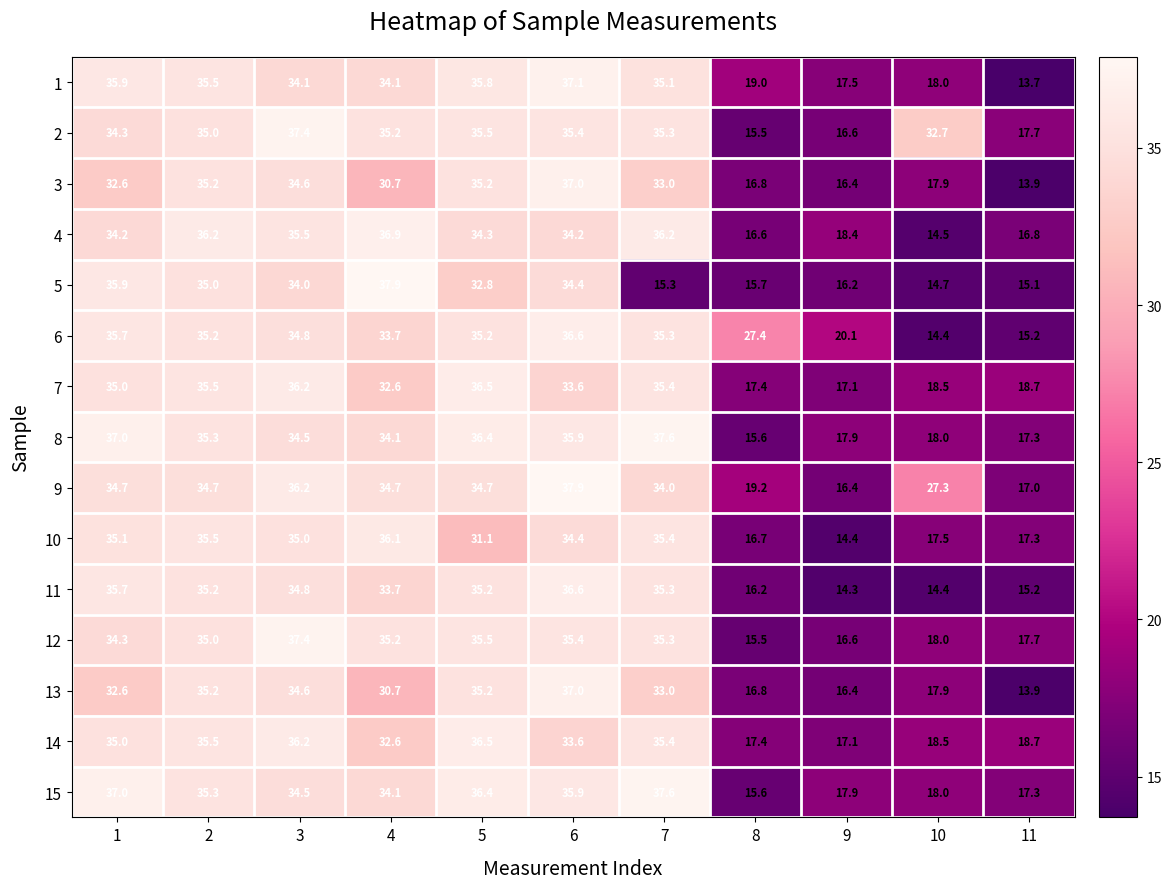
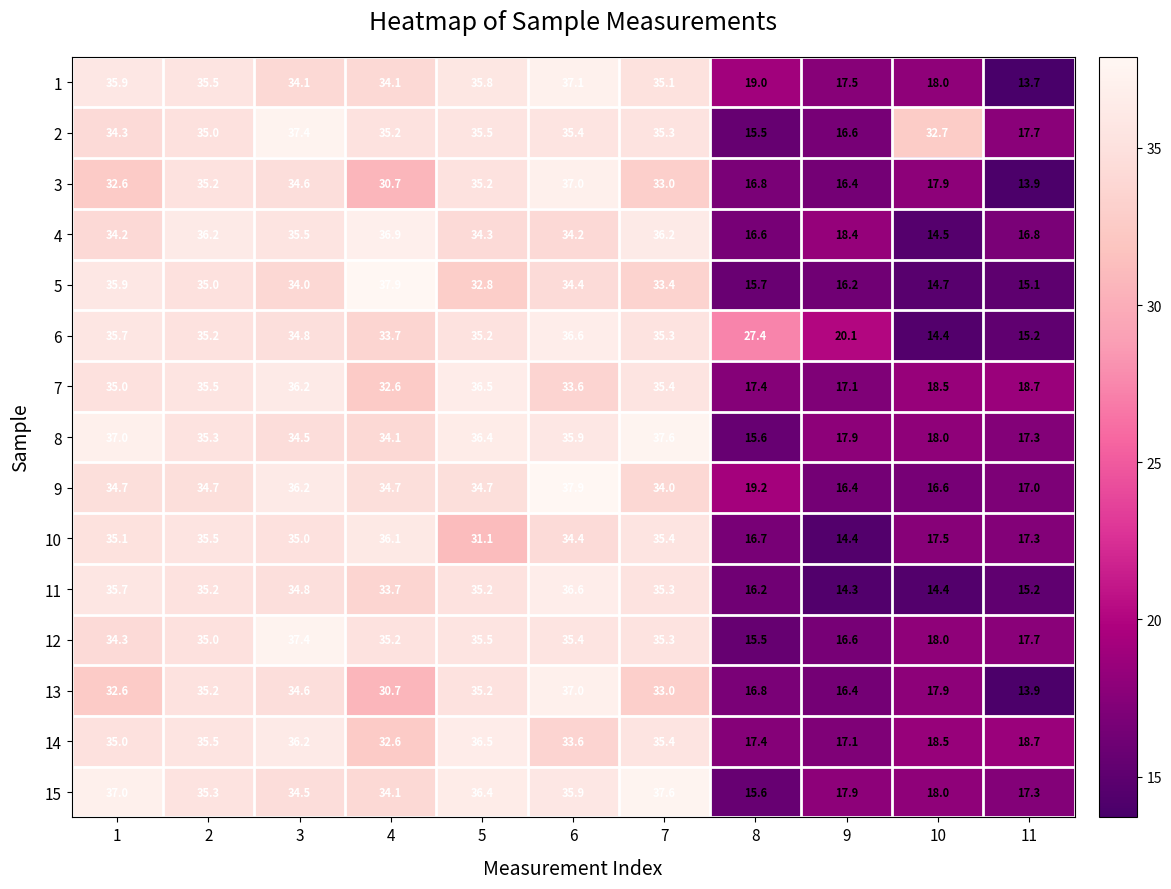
5, 7: 15.3 -> 33.4
9, 10: 27.3 -> 16.6
